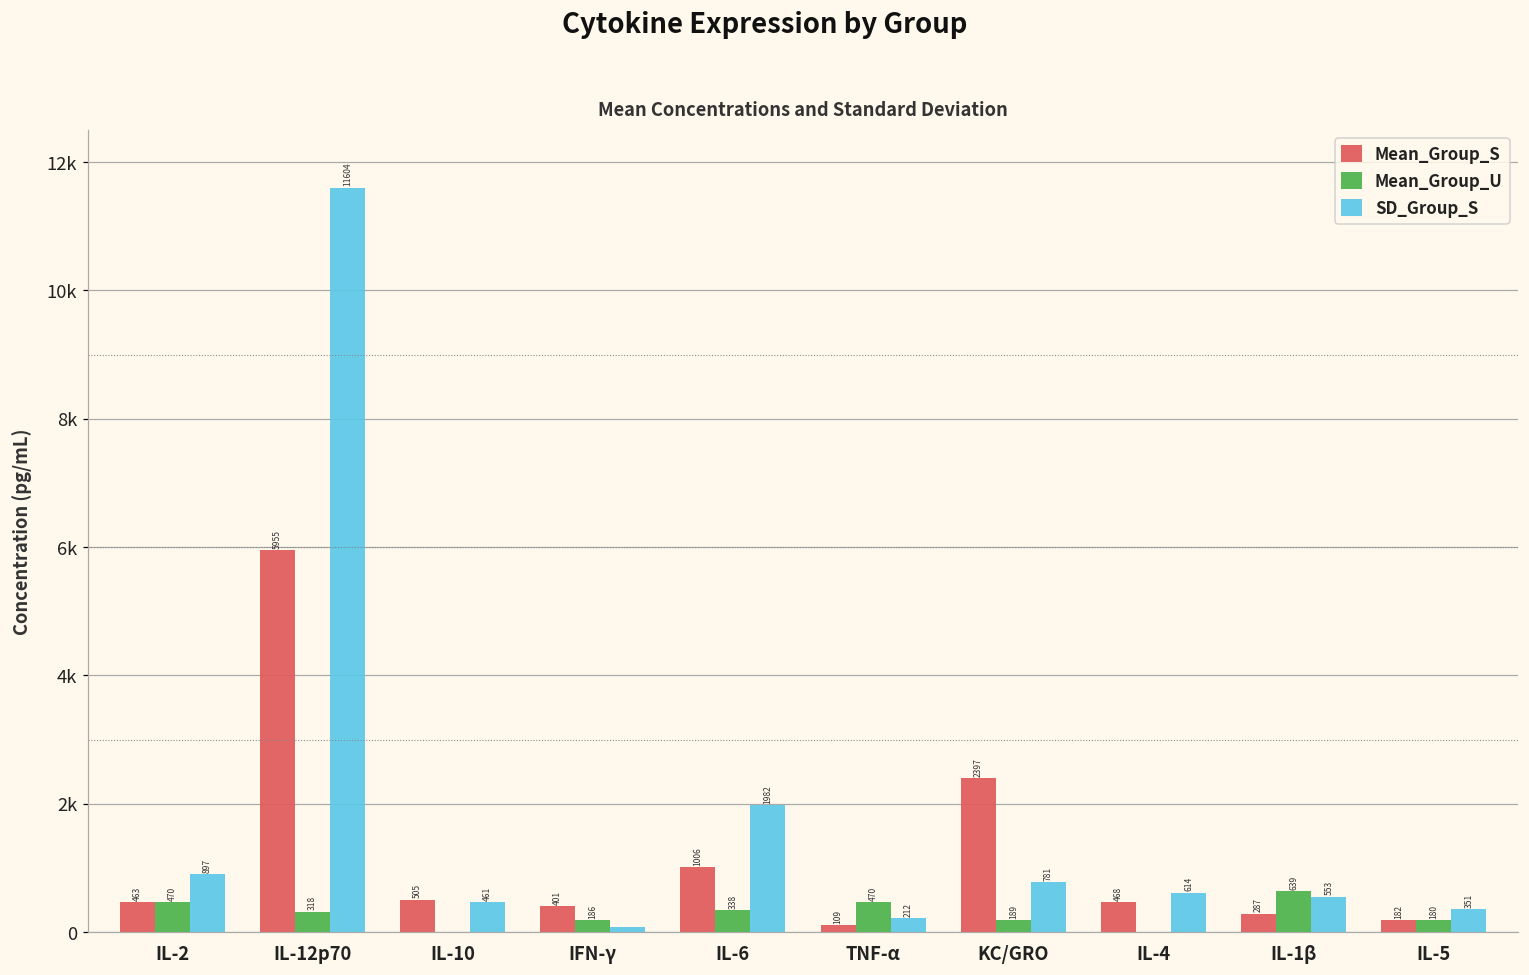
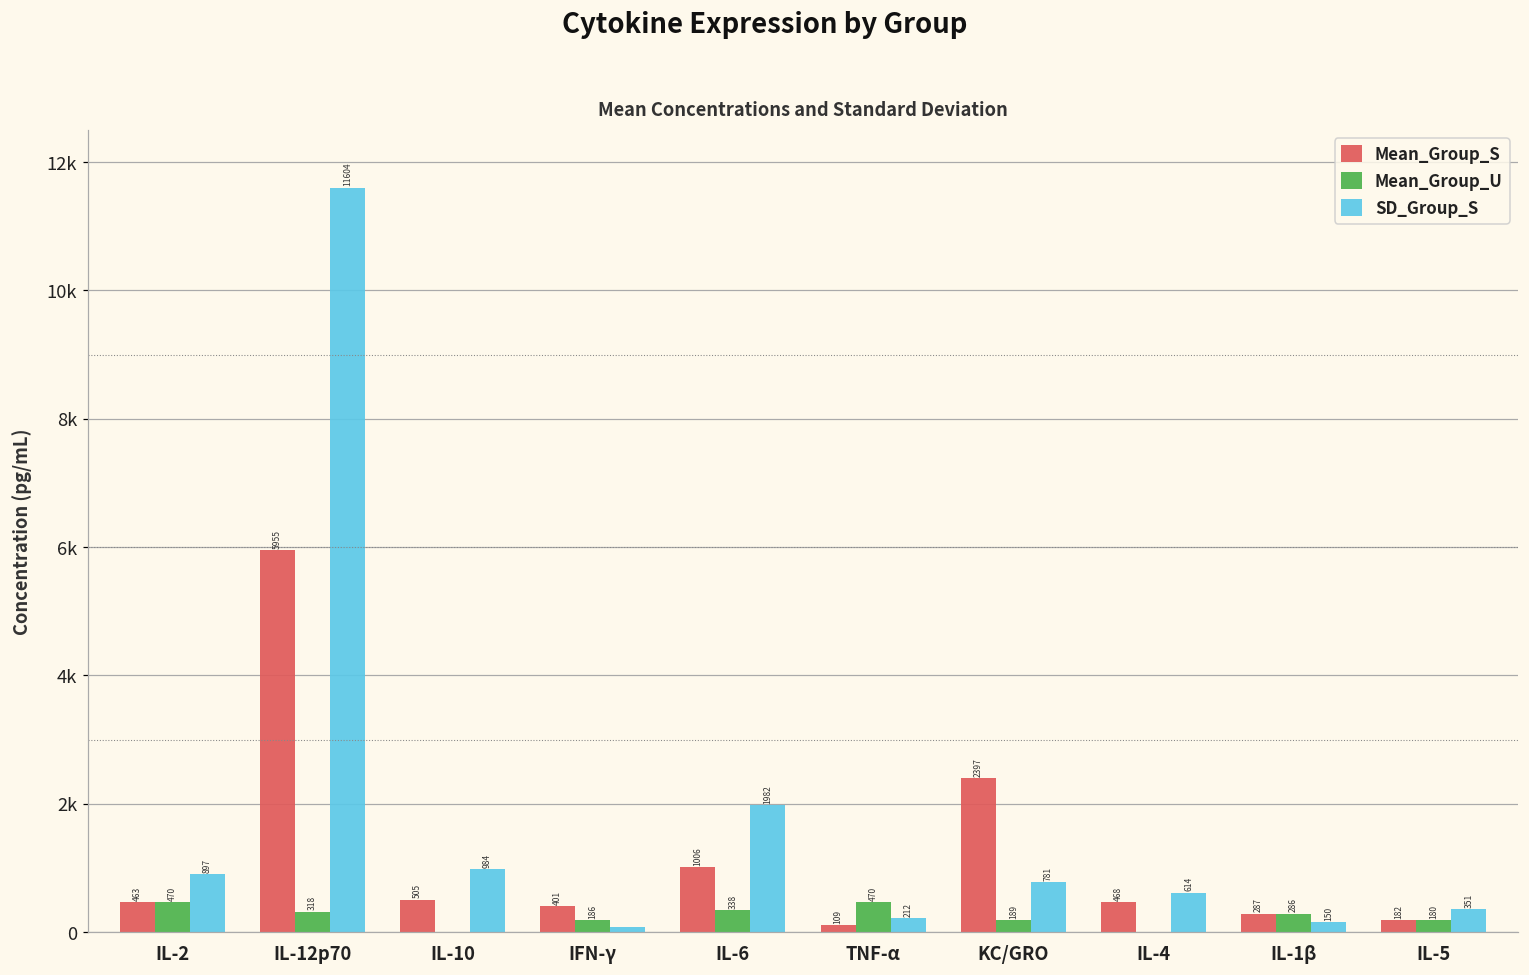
SD_Group_S, IL-10: 461 -> 984
Mean_Group_U, IL-1β: 639 -> 286
SD_Group_S, IL-1β: 553 -> 150
